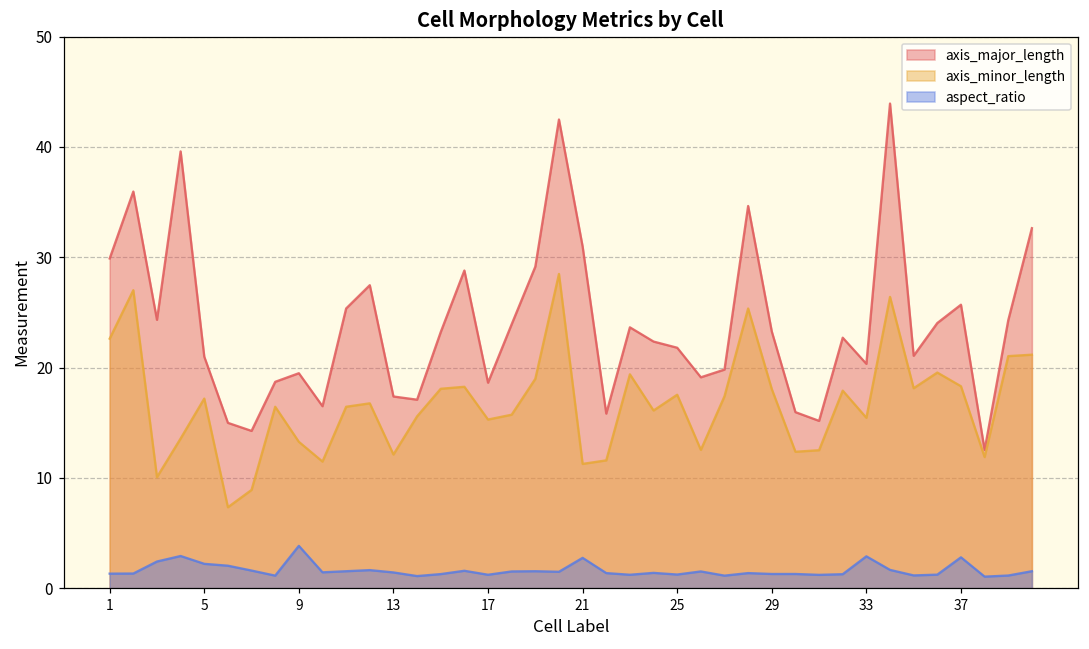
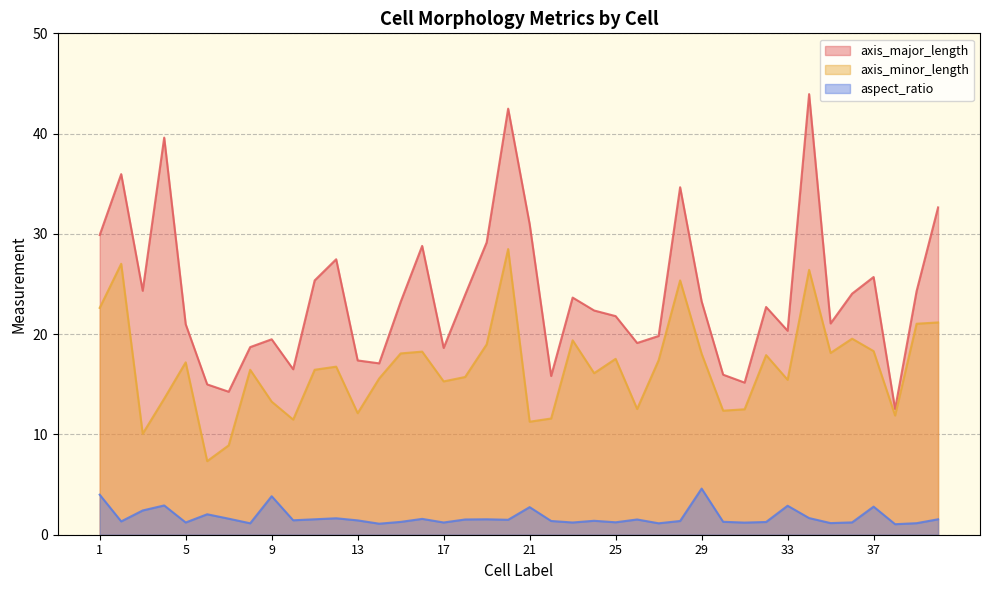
aspect_ratio, 1: 1.3 -> 4.0
aspect_ratio, 5: 2.2 -> 1.2
aspect_ratio, 29: 1.3 -> 4.6
